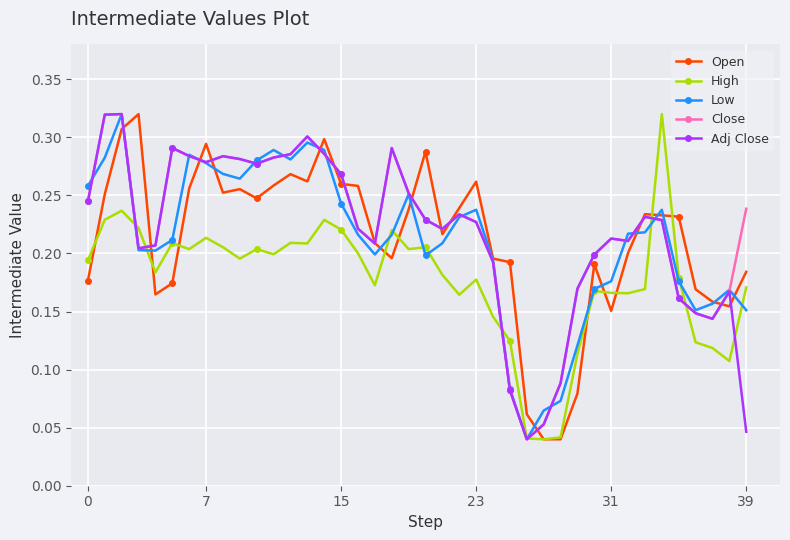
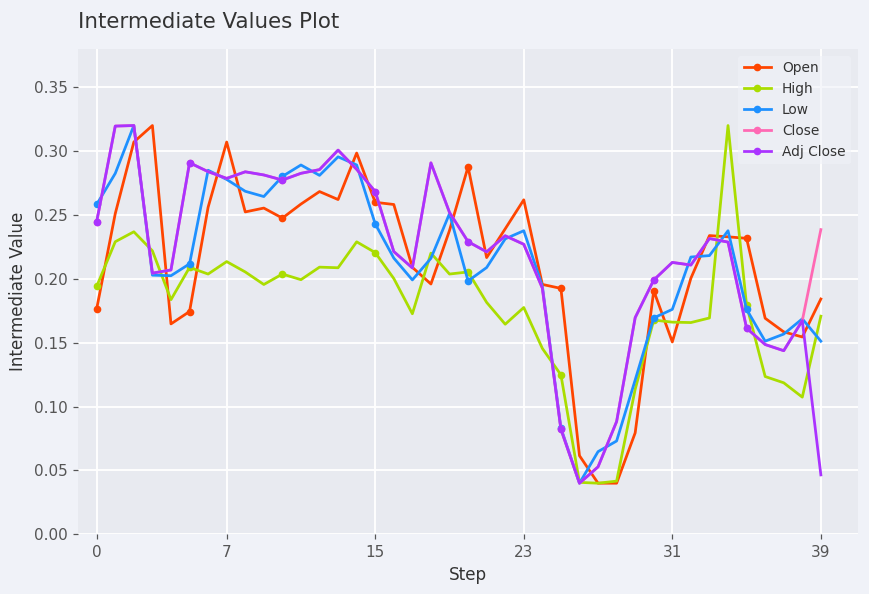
Open, 7: 0.294 -> 0.307
